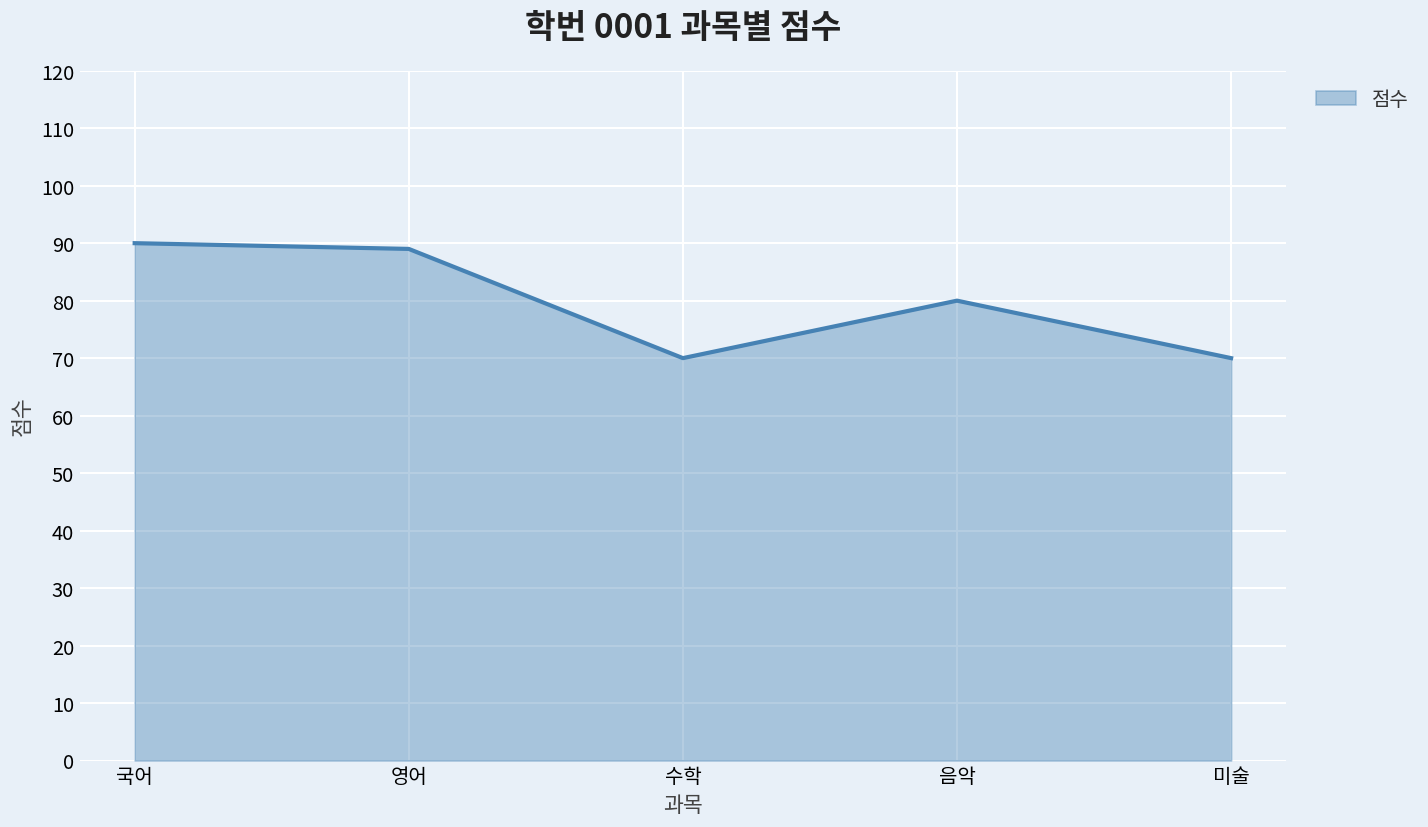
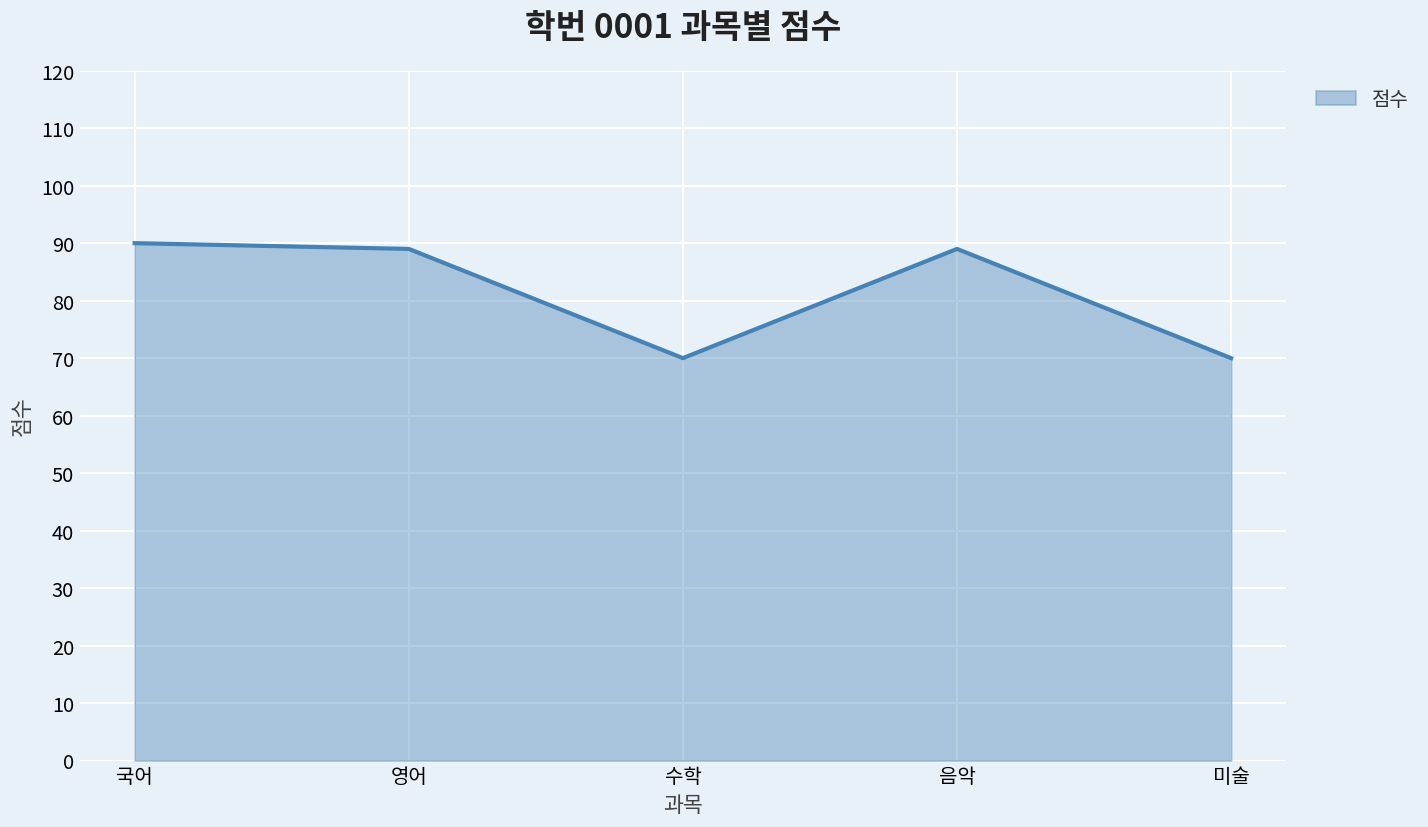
음악: 80 -> 89
